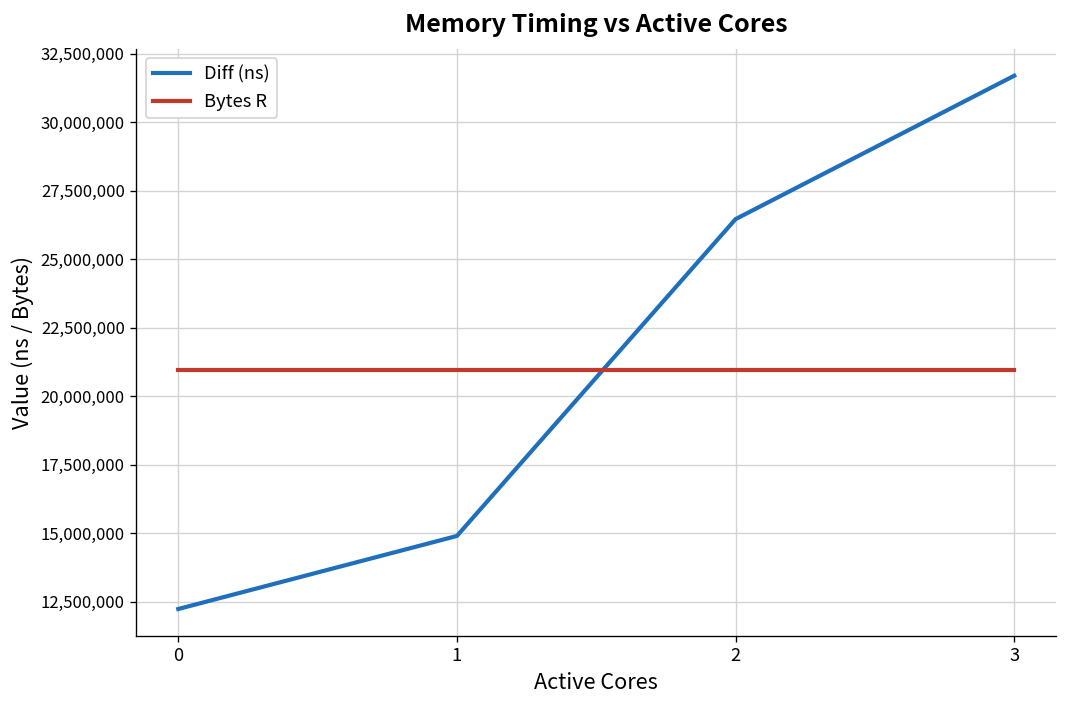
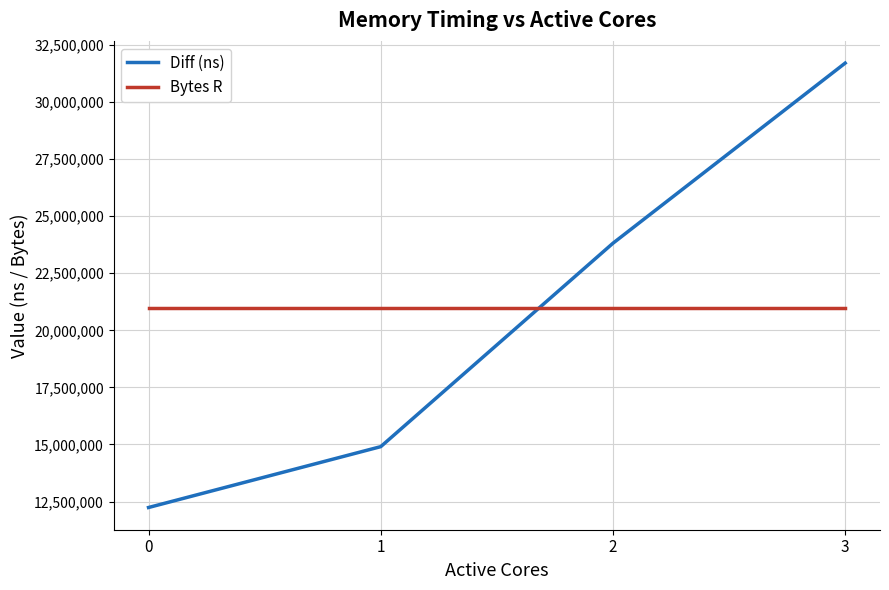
Diff (ns), 2: 26,500,000 -> 23,800,000
